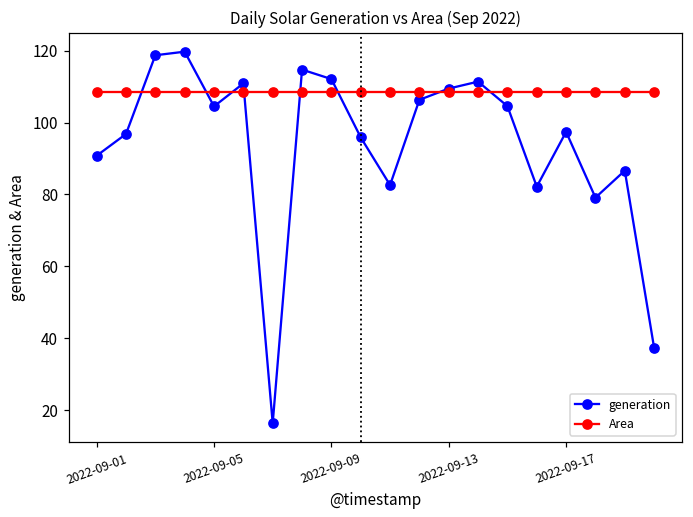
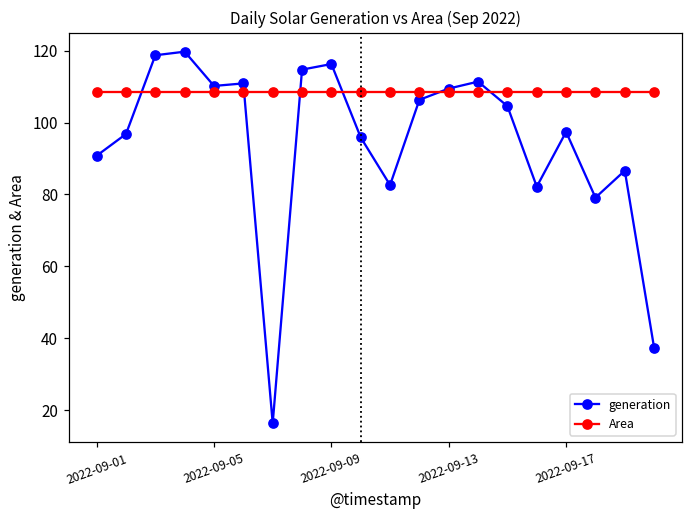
generation, 2022-09-05: 104 -> 110
generation, 2022-09-09: 112 -> 116
